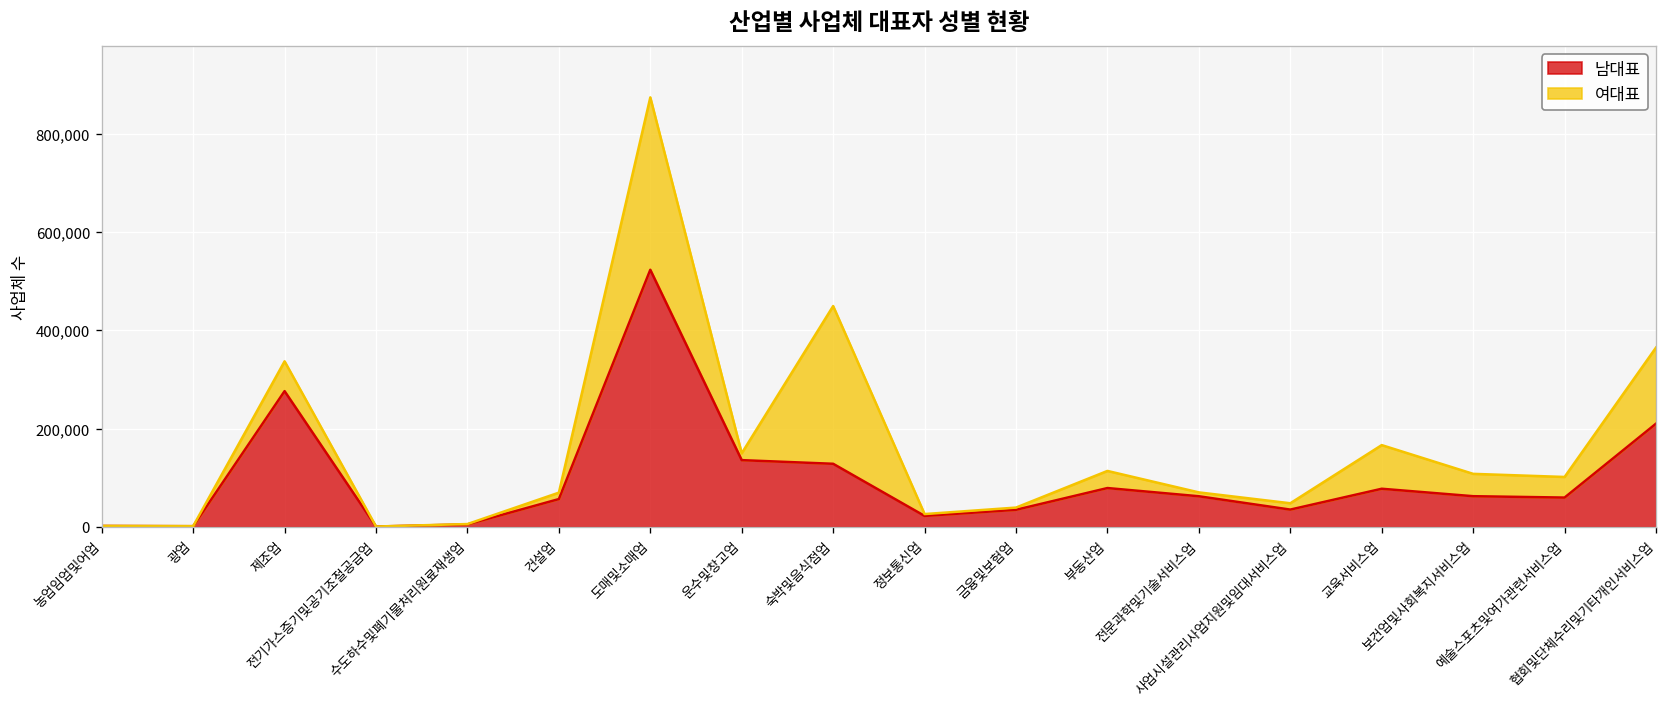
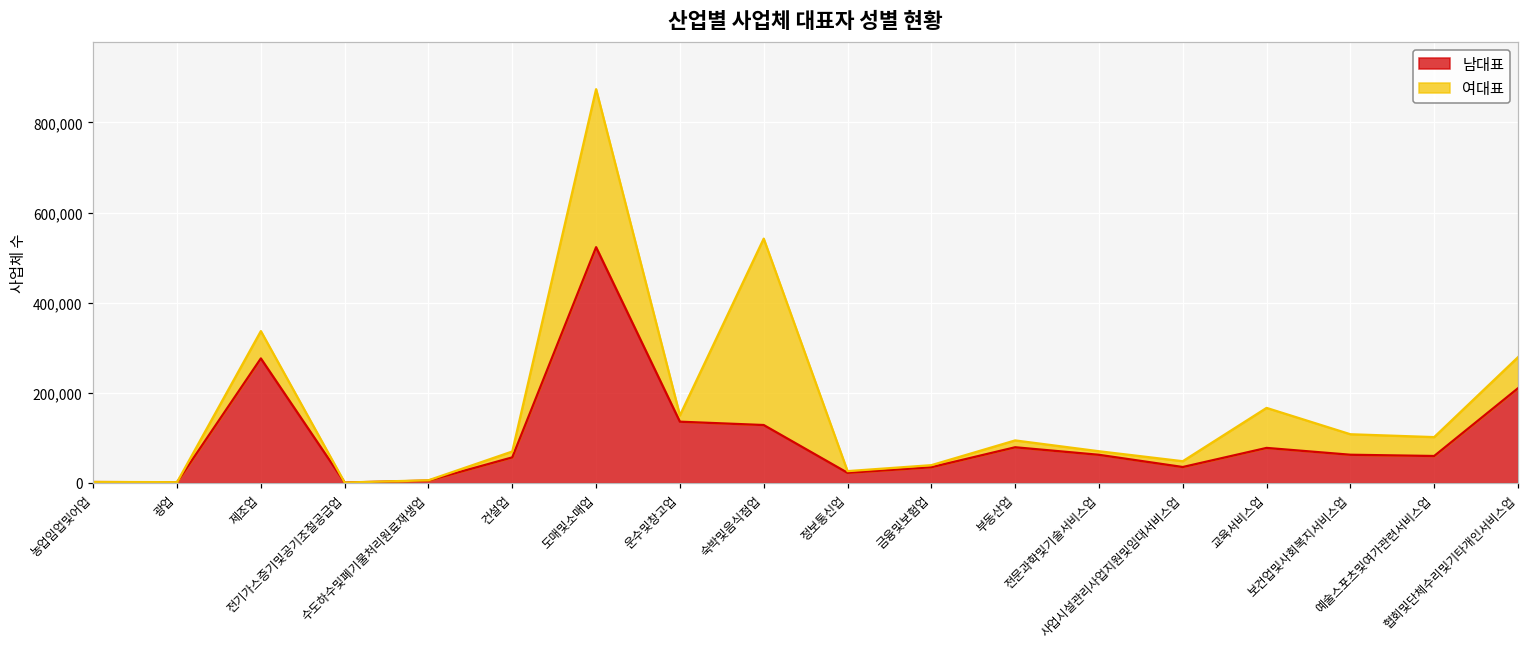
여대표, 숙박및음식점업: 320,000 -> 410,000
여대표, 부동산업: 30,000 -> 20,000
여대표, 협회및단체수리및기타개인서비스업: 150,000 -> 70,000
